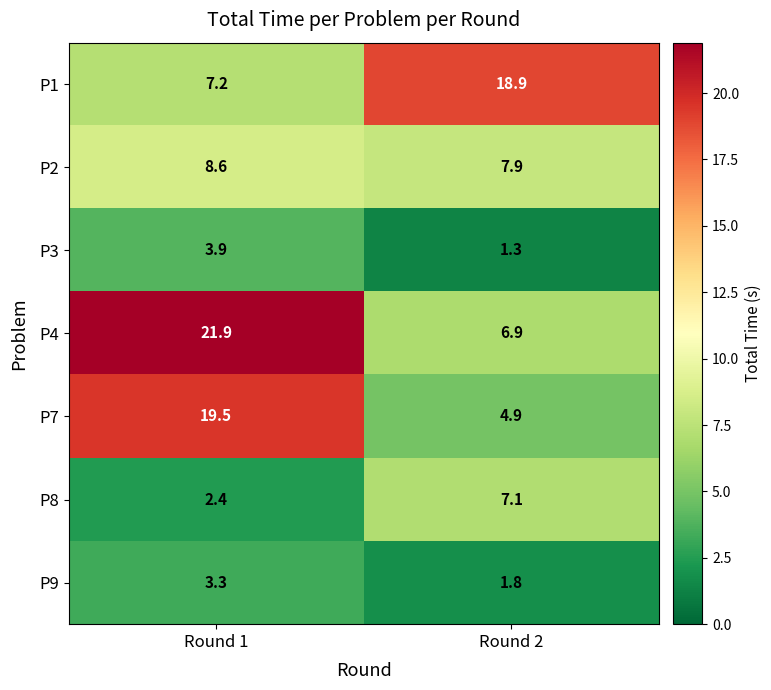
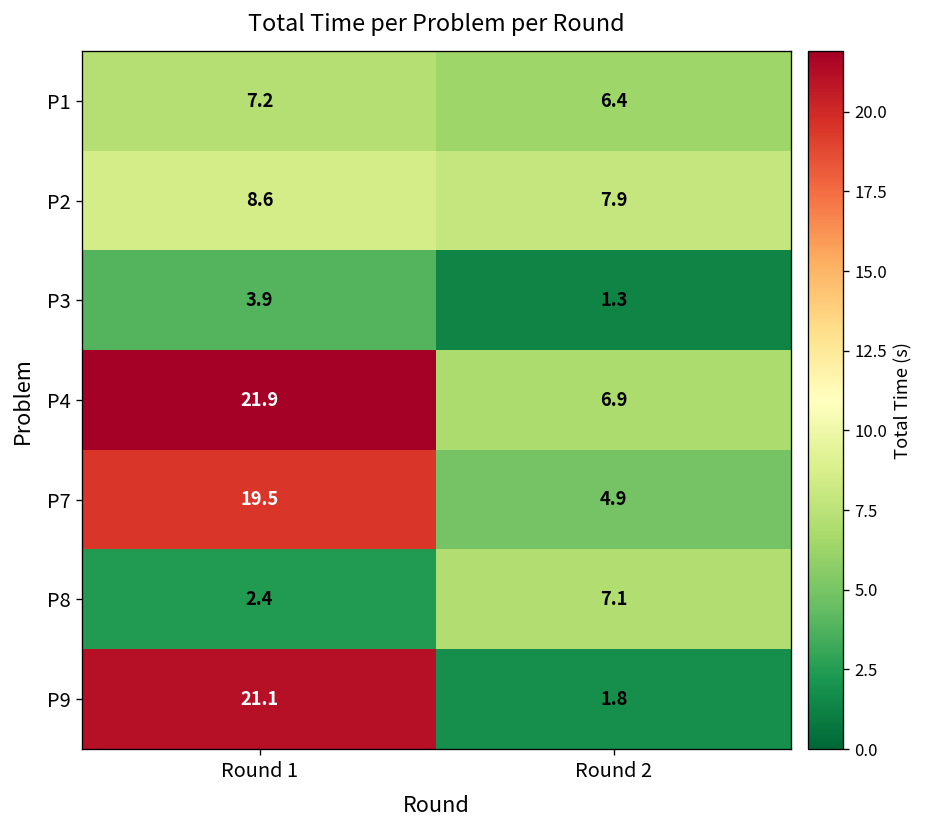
P1, Round 2: 18.9 -> 6.4
P9, Round 1: 3.3 -> 21.1
